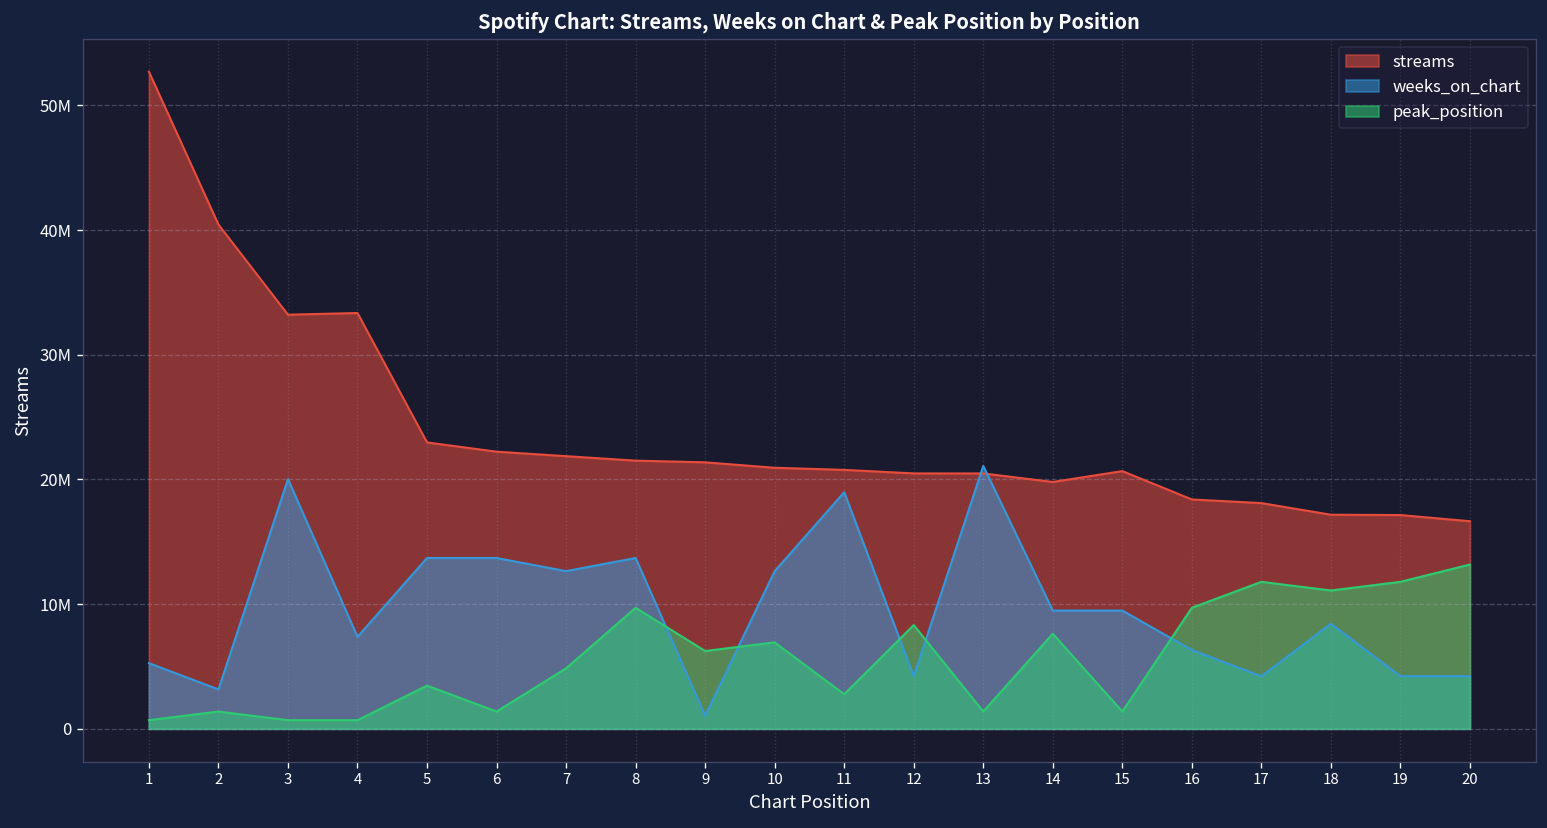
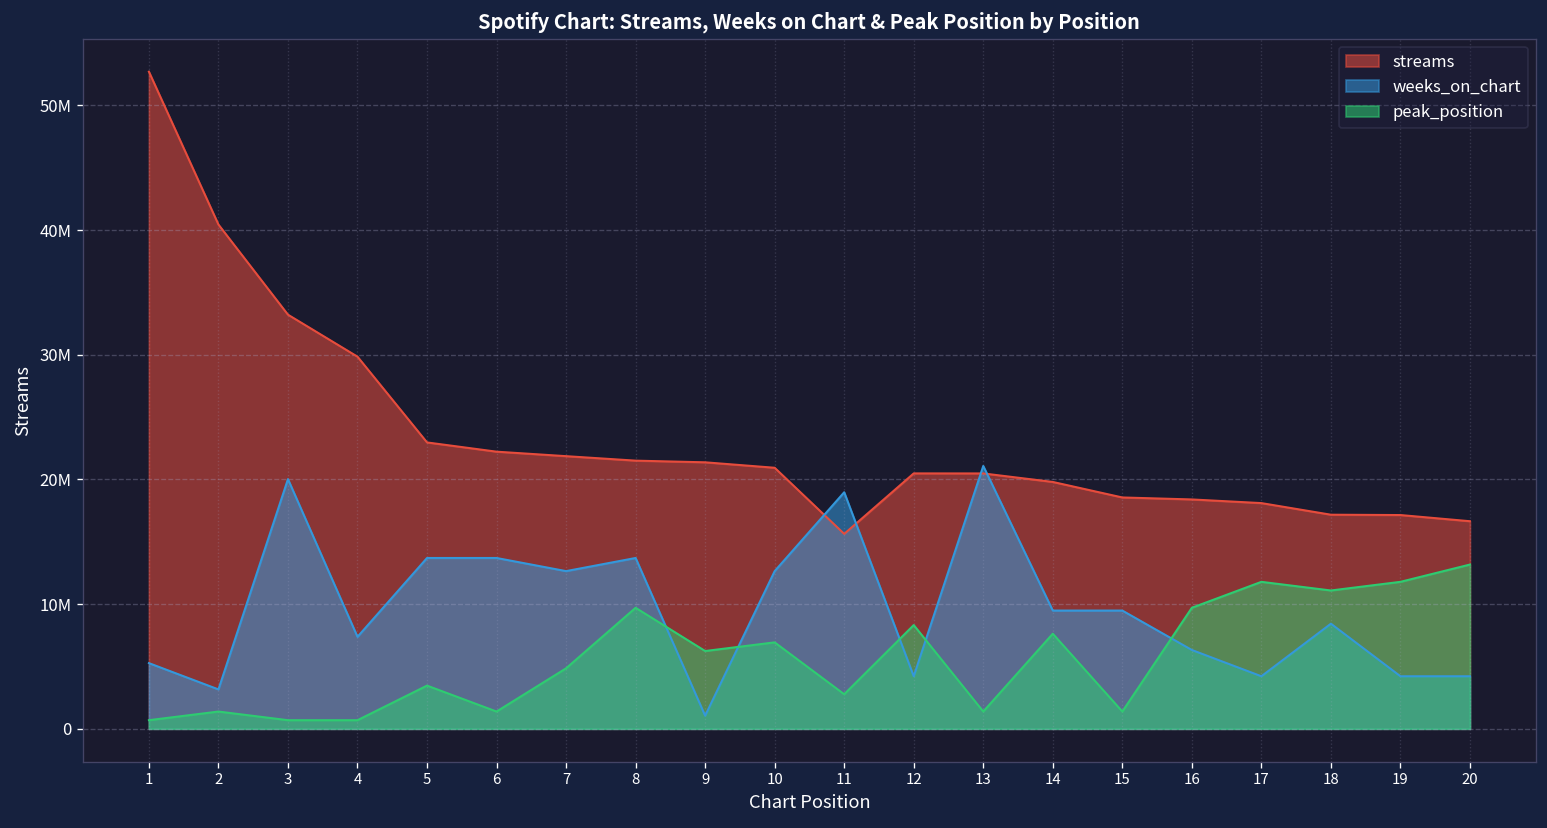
streams, 4: 33400000 -> 29900000
streams, 11: 20800000 -> 15600000
streams, 15: 20700000 -> 18600000
